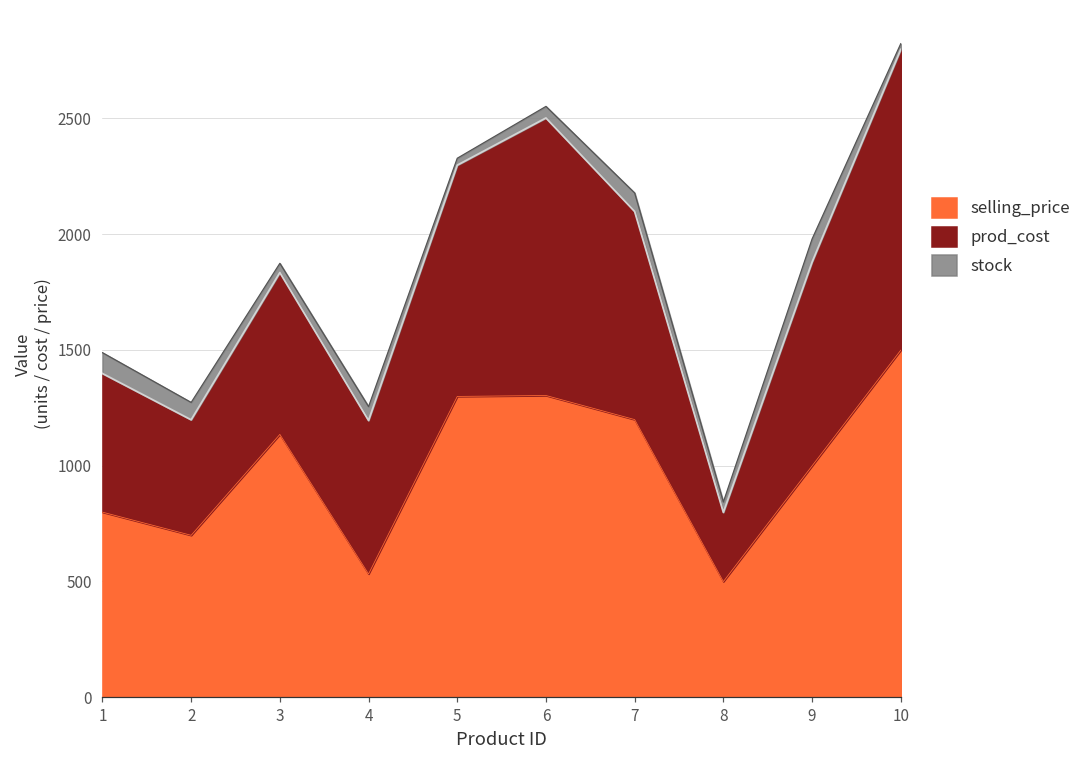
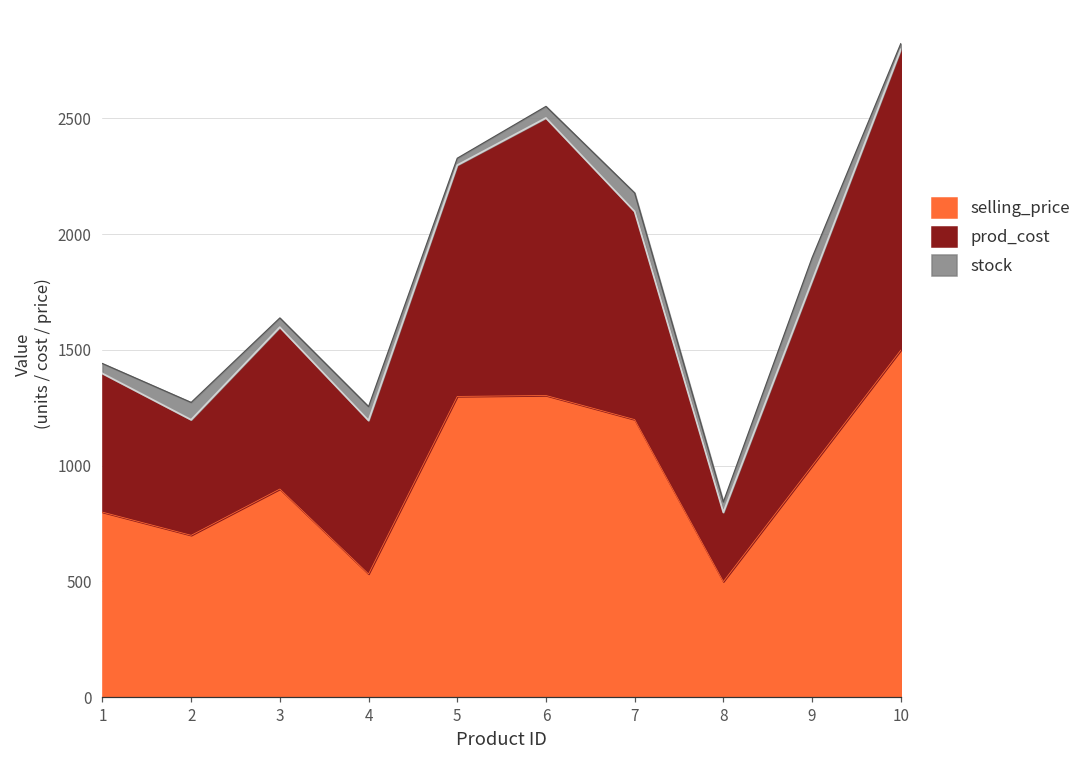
stock, 1: 90 -> 40
selling_price, 3: 1140 -> 900
prod_cost, 9: 880 -> 800
